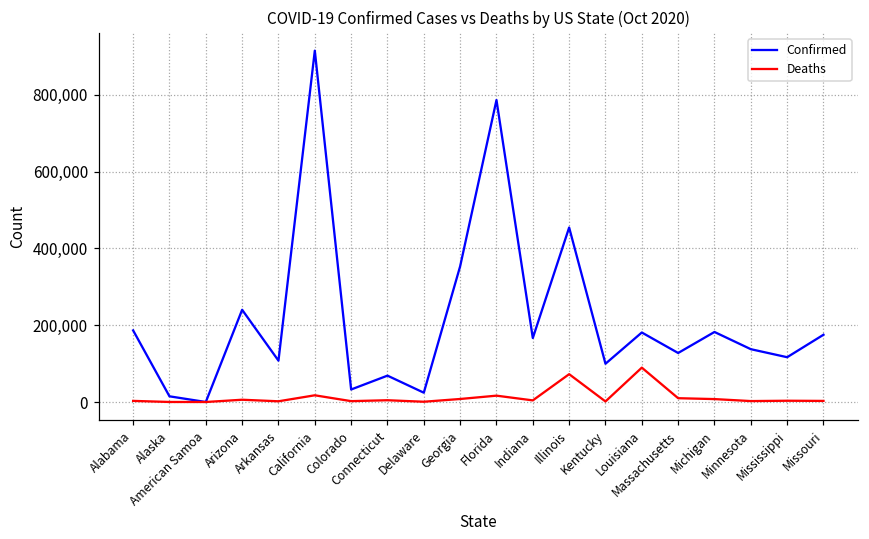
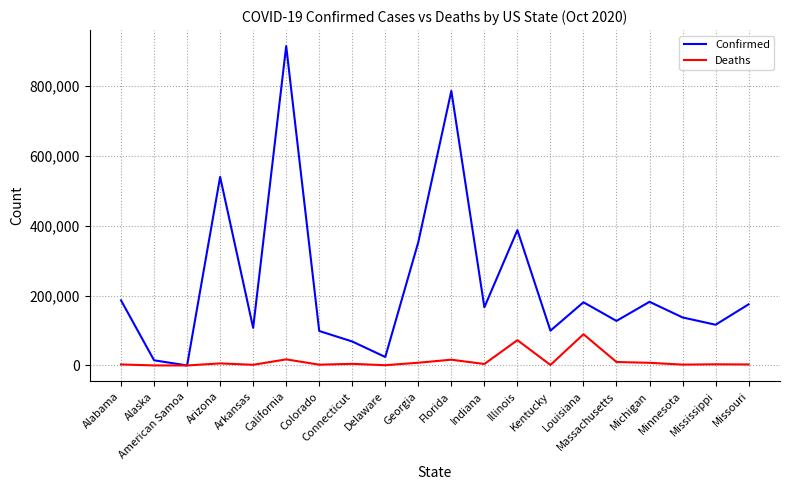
Confirmed, Arizona: 240,000 -> 540,000
Confirmed, Colorado: 30,000 -> 100,000
Confirmed, Illinois: 450,000 -> 390,000
